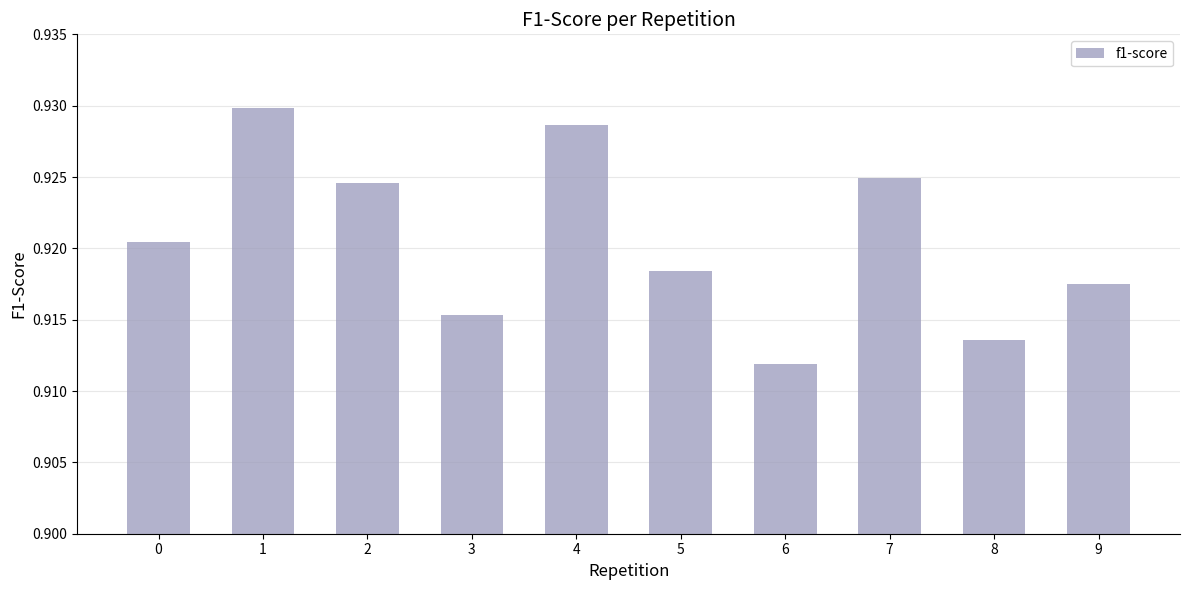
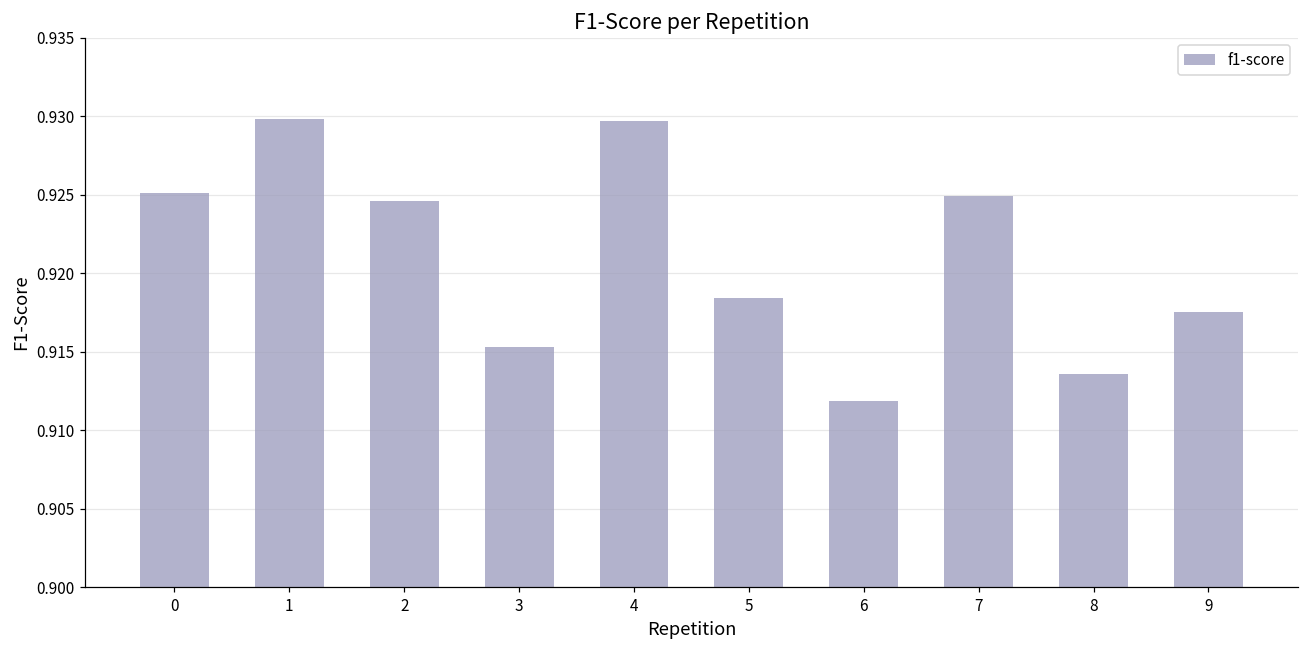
0: 0.9204 -> 0.9251
4: 0.9287 -> 0.9297
